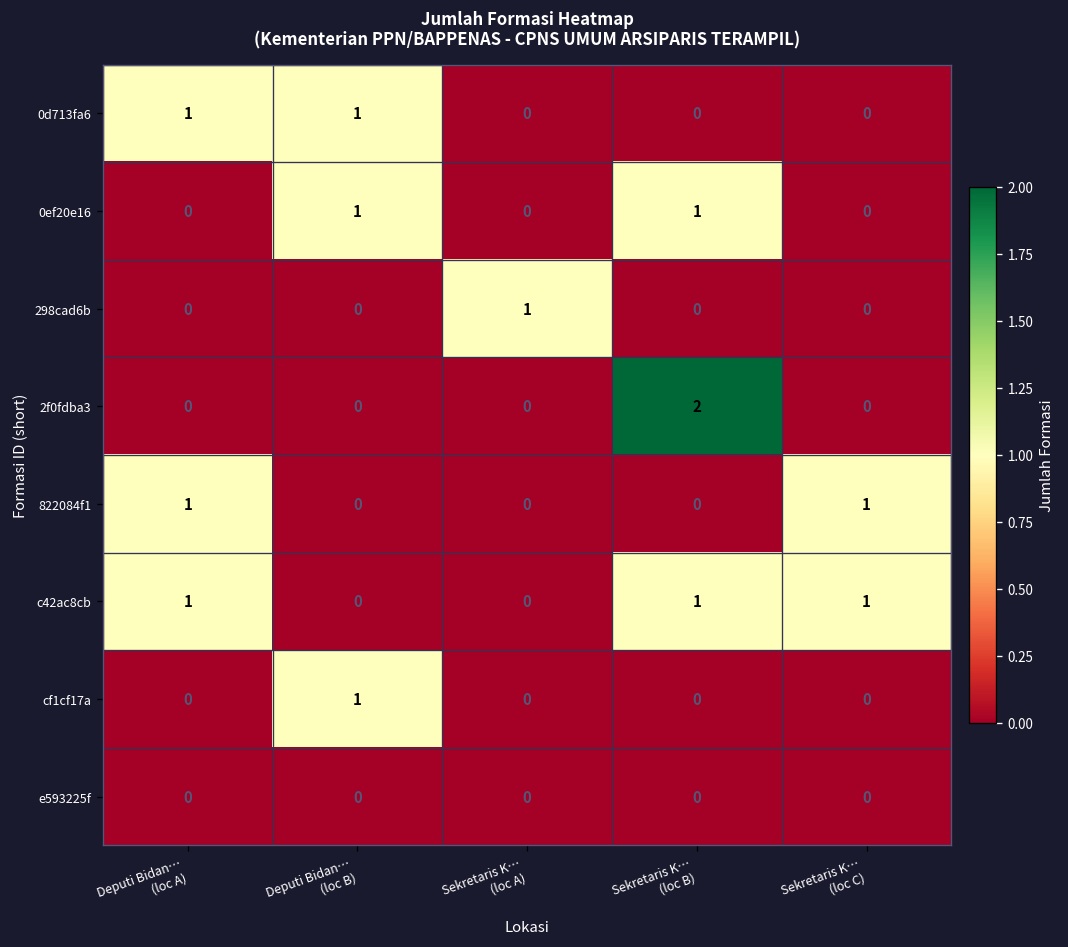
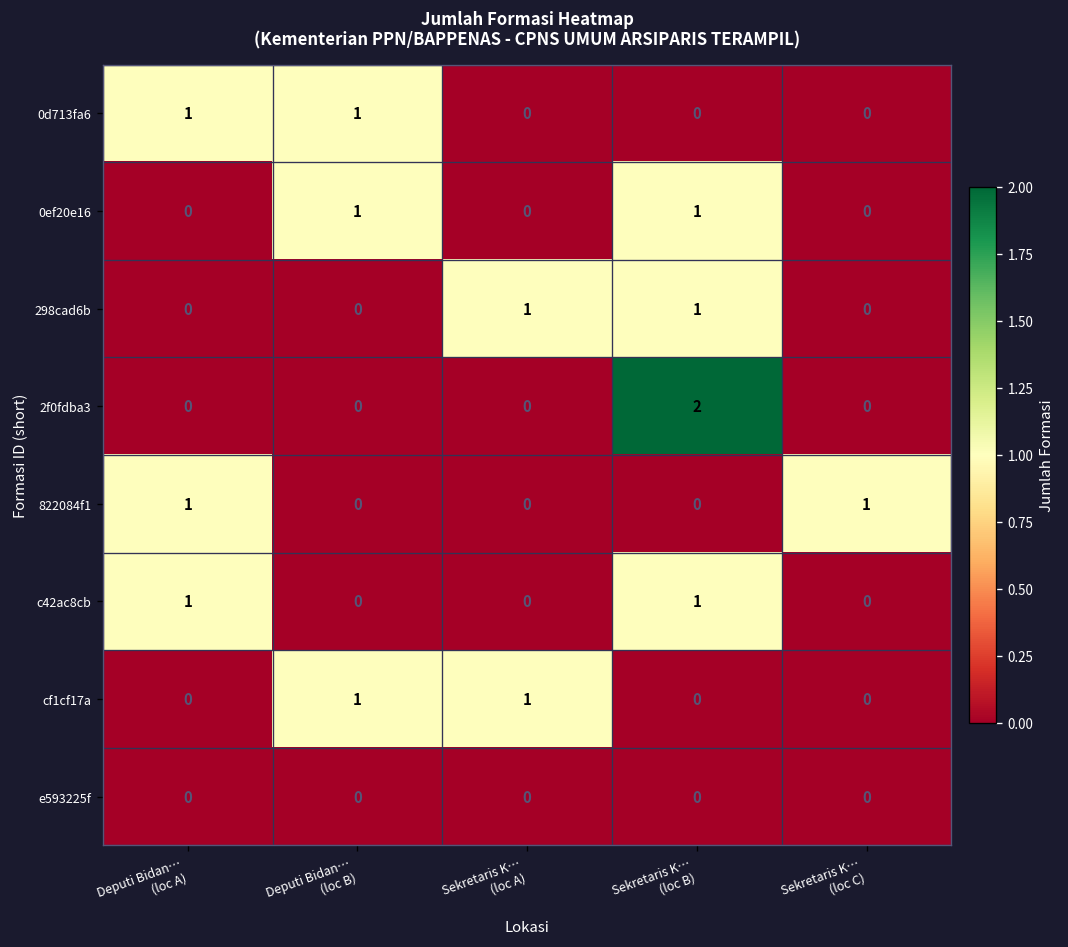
298cad6b, Sekretaris K… (loc B): 0 -> 1
c42ac8cb, Sekretaris K… (loc C): 1 -> 0
cf1cf17a, Sekretaris K… (loc A): 0 -> 1
